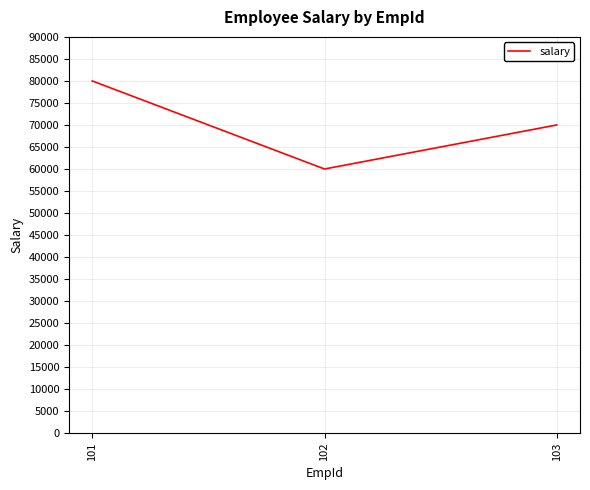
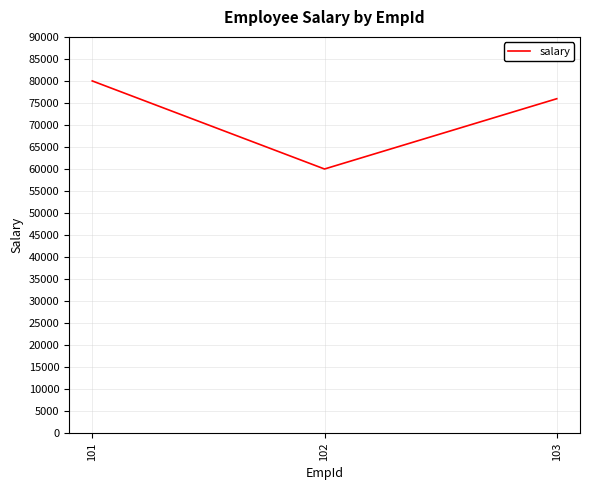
103: 70000 -> 76000
